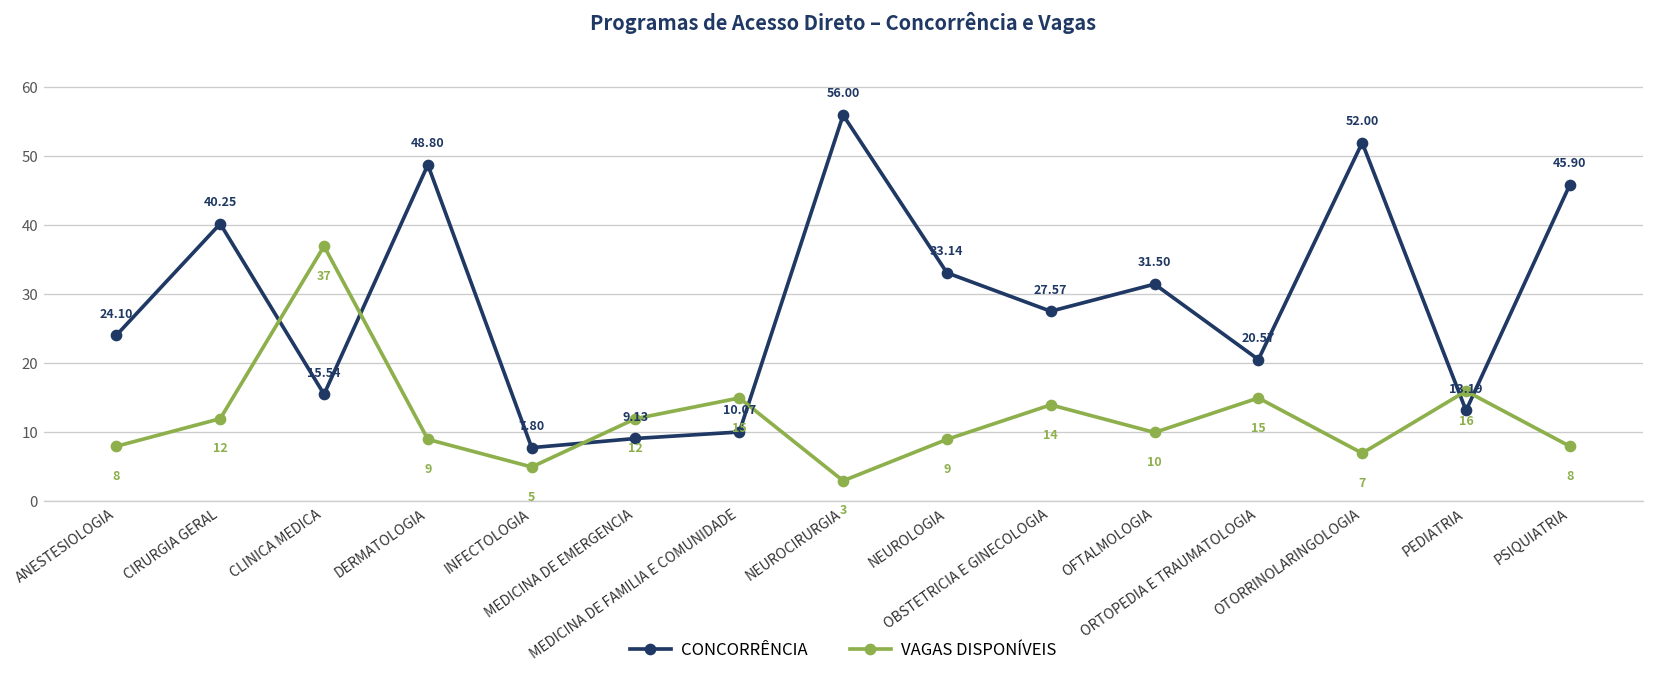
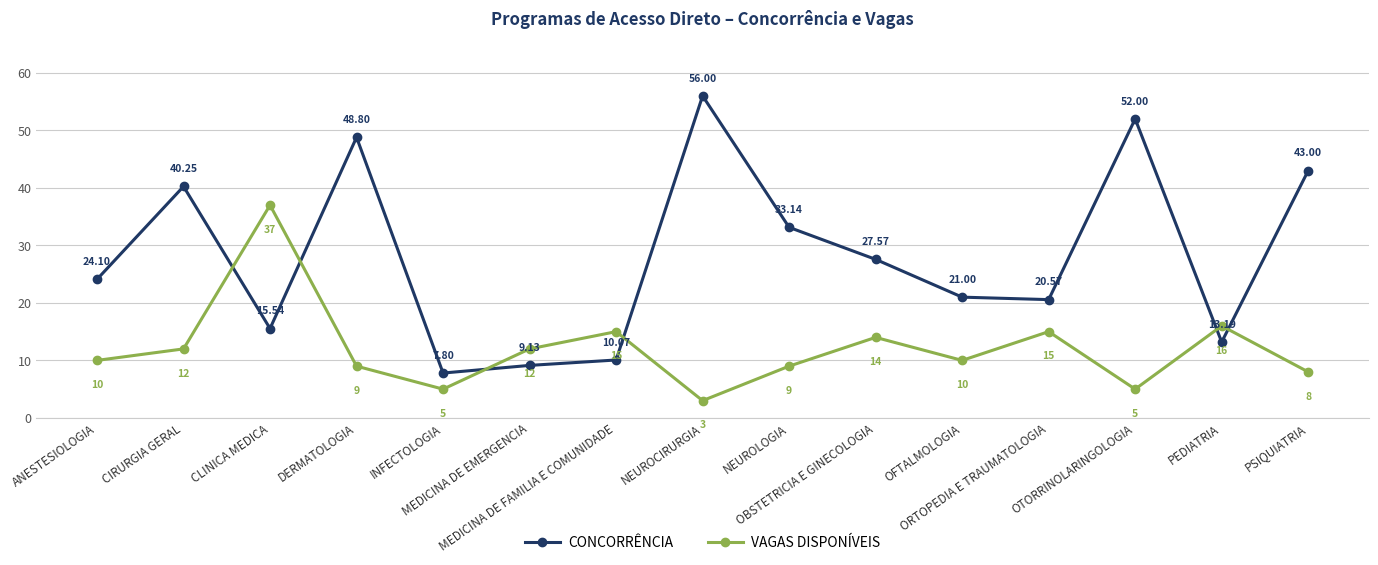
VAGAS DISPONÍVEIS, ANESTESIOLOGIA: 8 -> 10
CONCORRÊNCIA, OFTALMOLOGIA: 31.50 -> 21.00
VAGAS DISPONÍVEIS, OTORRINOLARINGOLOGIA: 7 -> 5
CONCORRÊNCIA, PSIQUIATRIA: 45.90 -> 43.00
